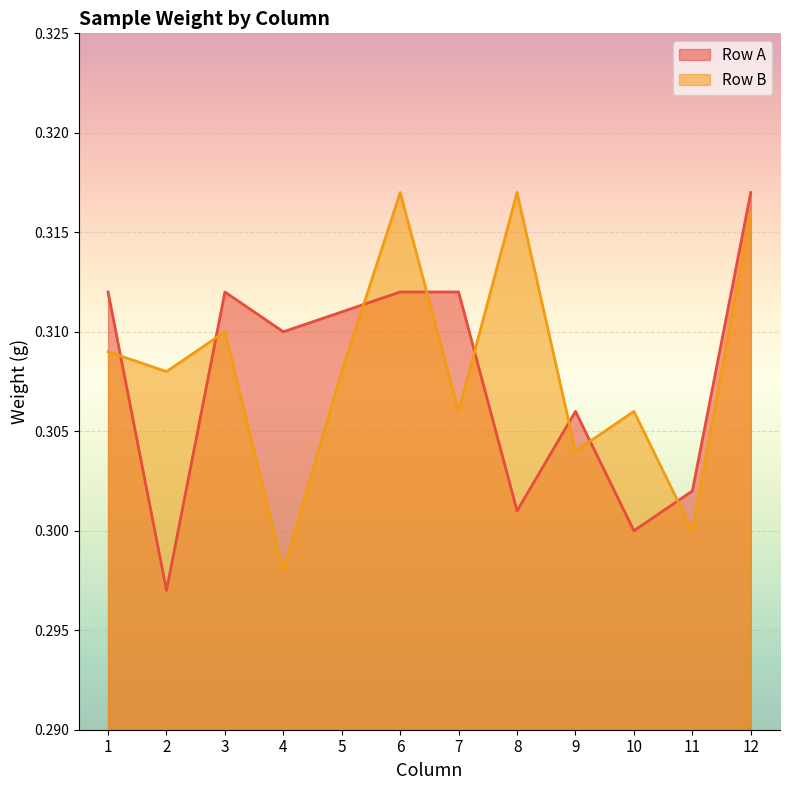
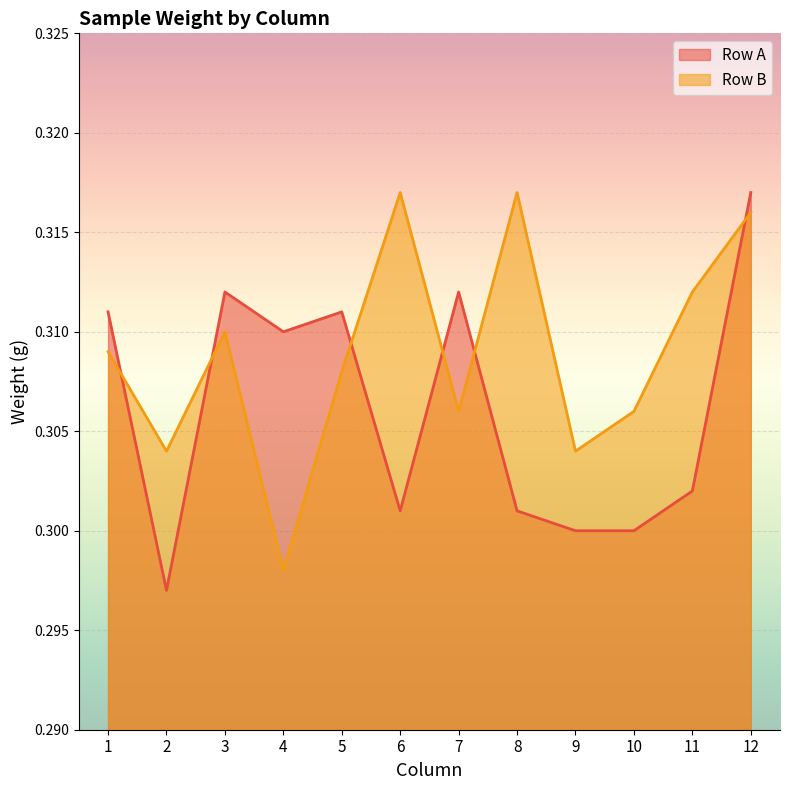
Row A, 1: 0.312 -> 0.311
Row B, 2: 0.308 -> 0.304
Row A, 6: 0.312 -> 0.301
Row A, 9: 0.306 -> 0.300
Row B, 11: 0.300 -> 0.312
